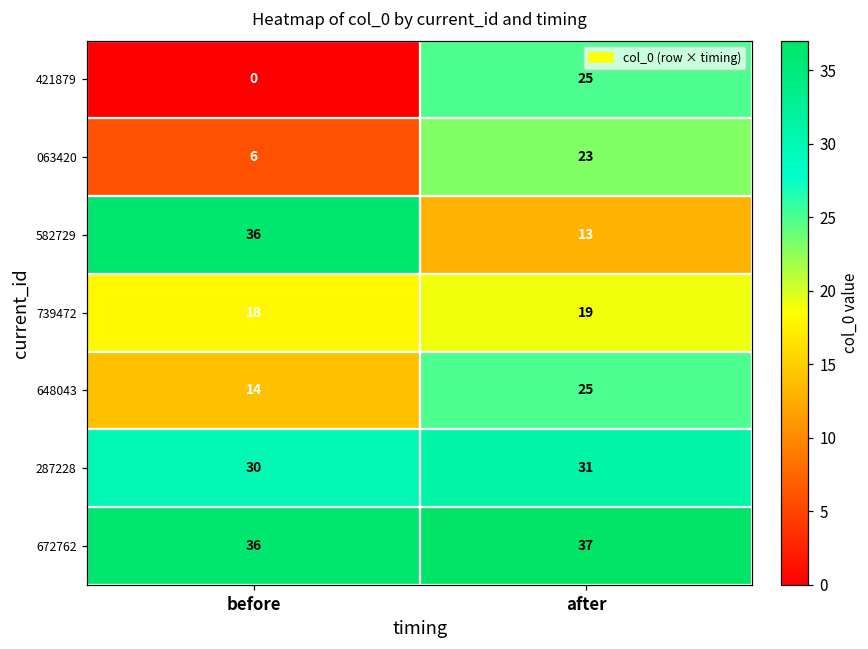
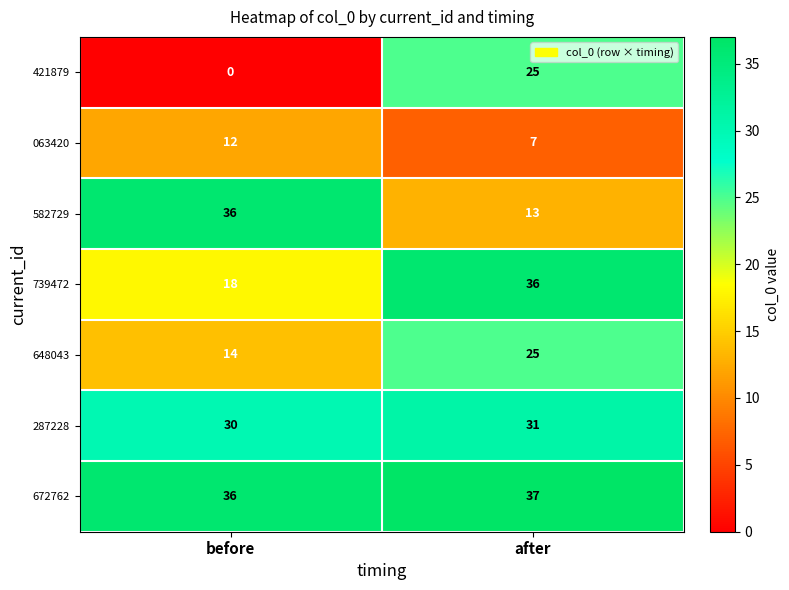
063420, before: 6 -> 12
063420, after: 23 -> 7
739472, after: 19 -> 36
